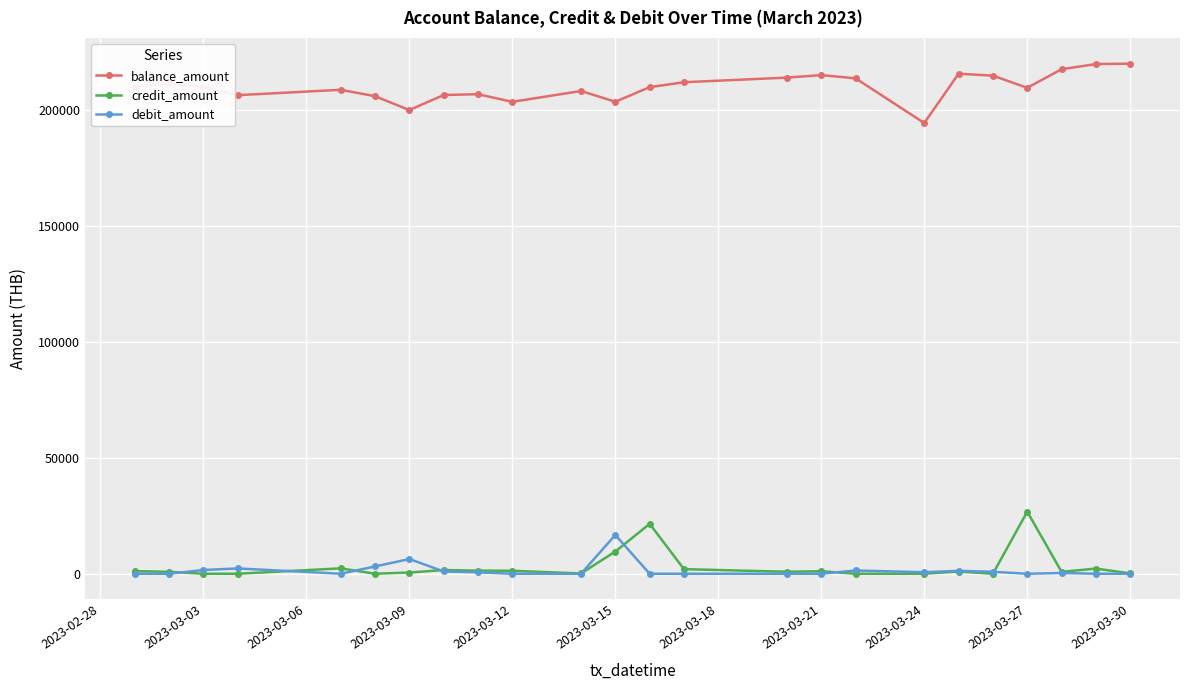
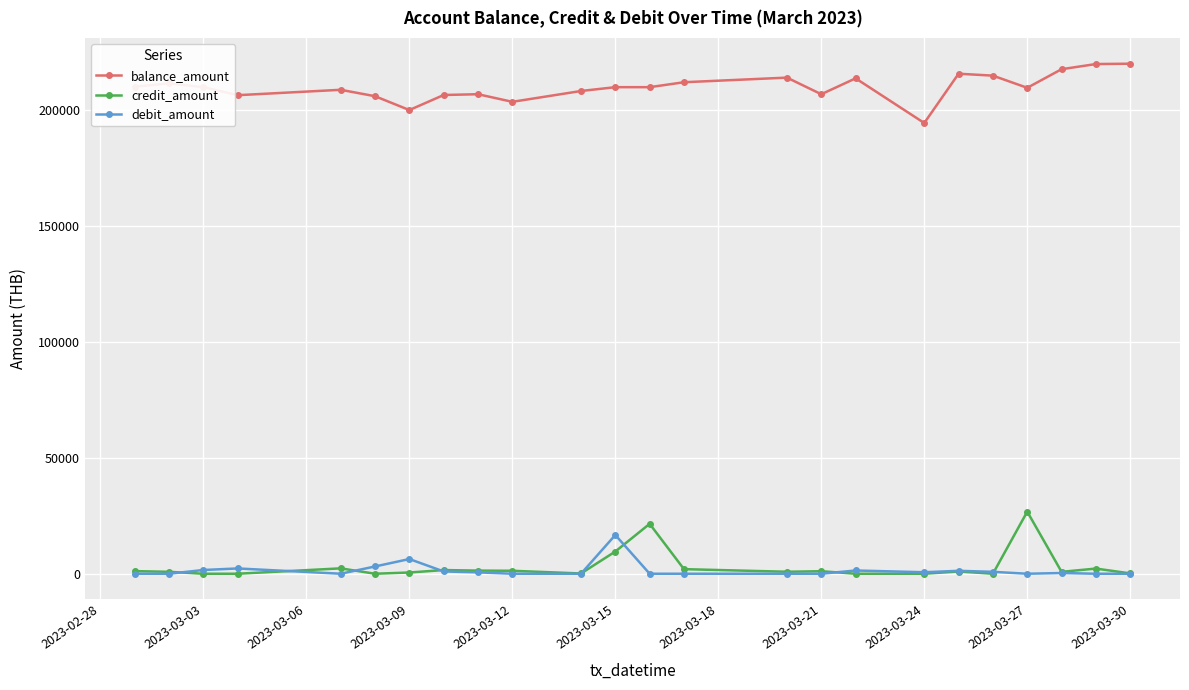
balance_amount, 2023-03-15: 203000 -> 210000
balance_amount, 2023-03-21: 215000 -> 207000
